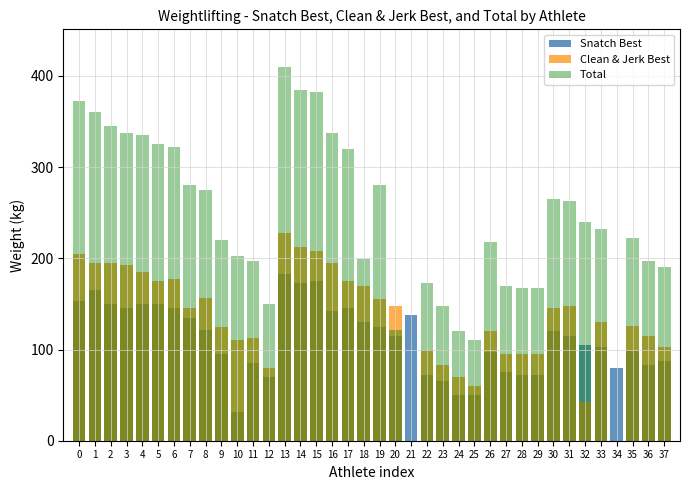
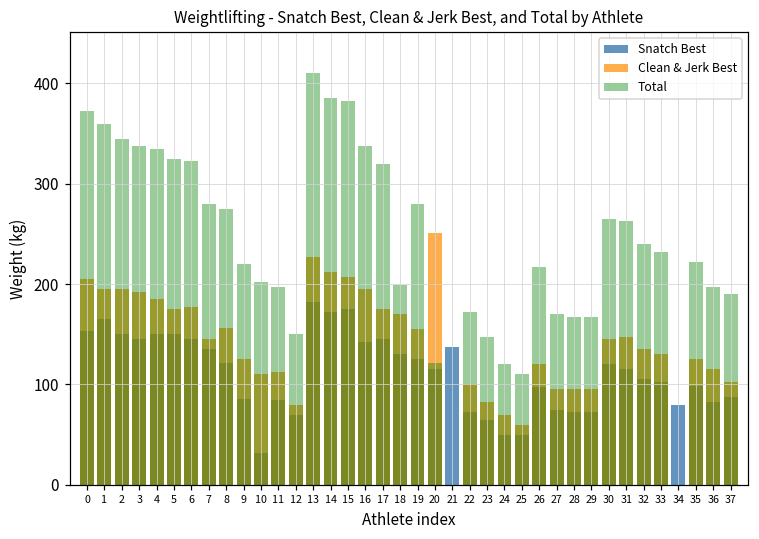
Snatch Best, 9: 100 -> 90
Clean & Jerk Best, 20: 150 -> 250
Clean & Jerk Best, 32: 40 -> 140
